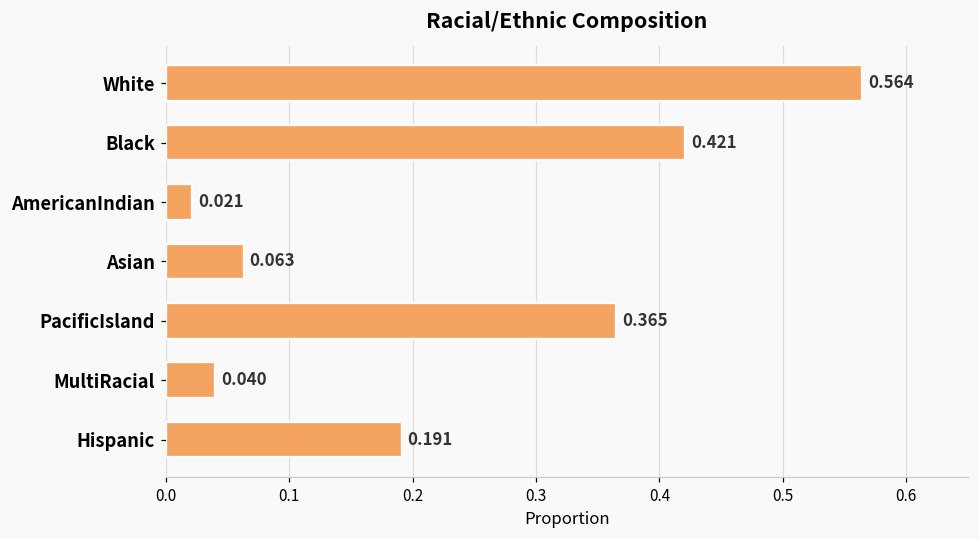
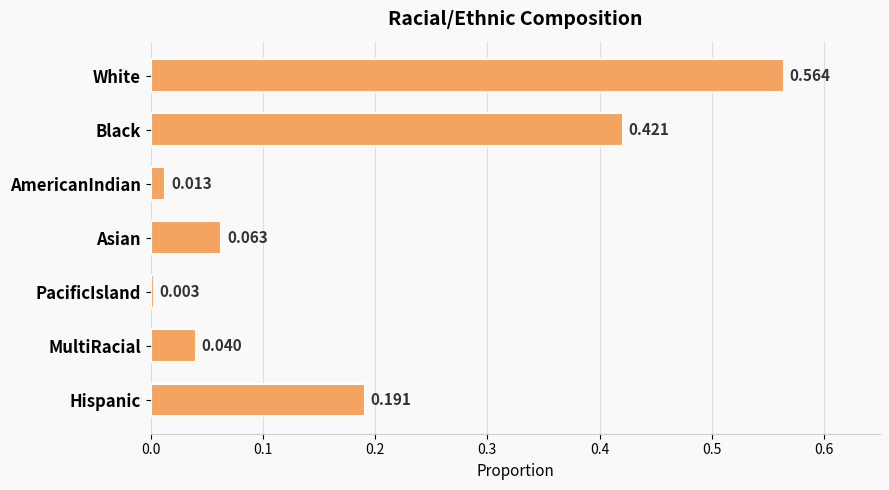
AmericanIndian: 0.021 -> 0.013
PacificIsland: 0.365 -> 0.003
